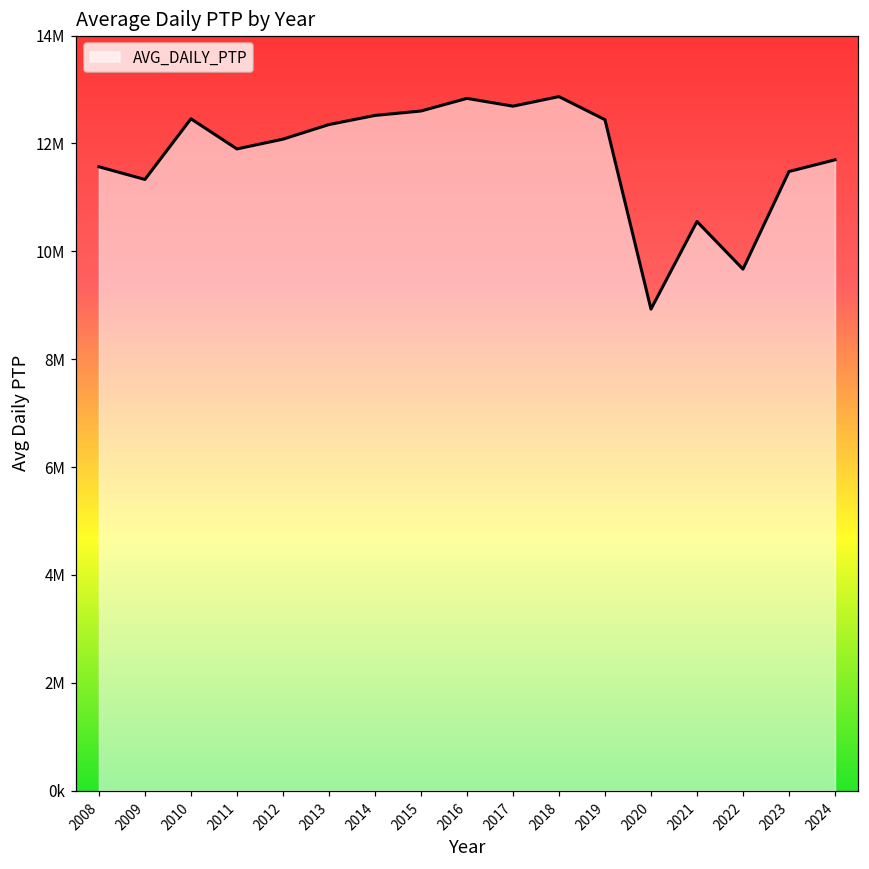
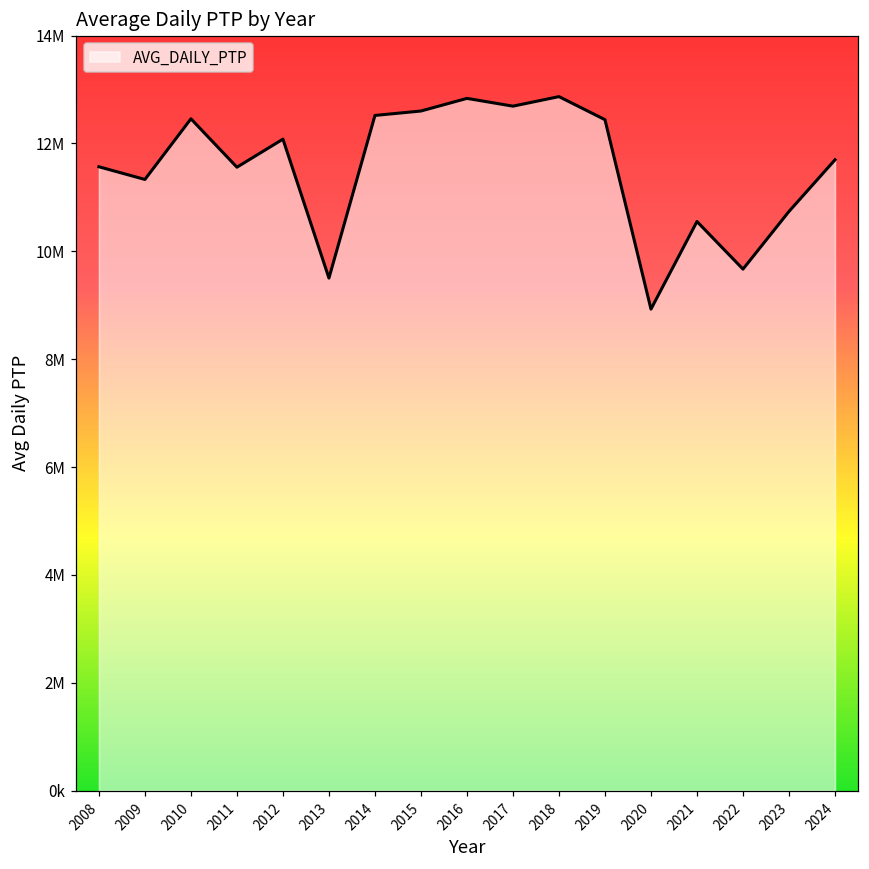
2011: 11900000 -> 11600000
2013: 12400000 -> 9500000
2023: 11500000 -> 10700000
